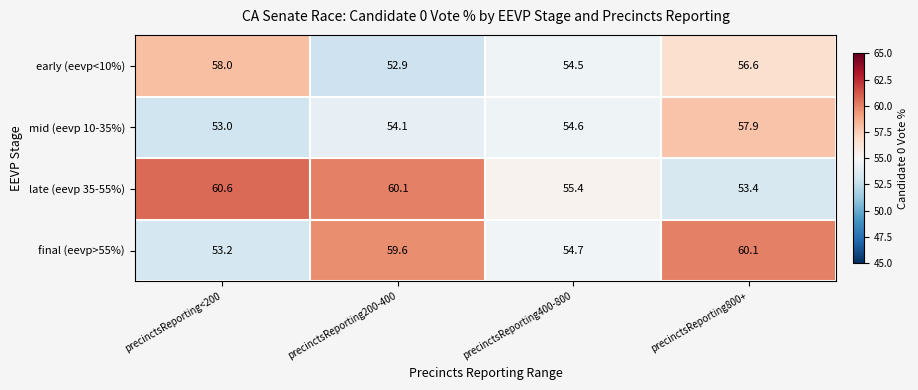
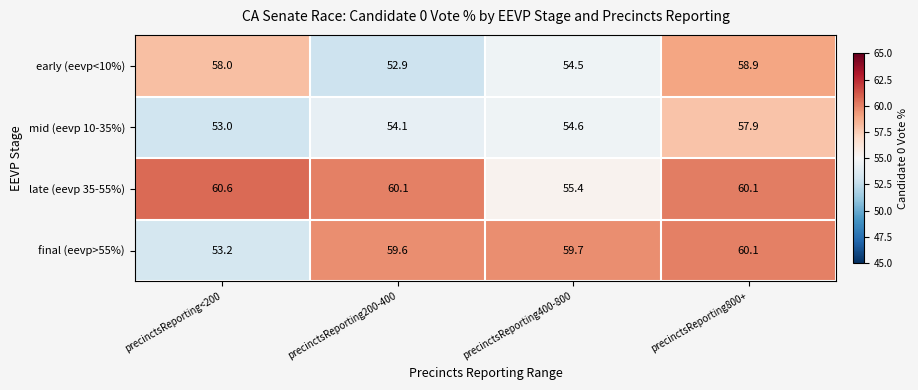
early (eevp<10%), precinctsReporting800+: 56.6 -> 58.9
late (eevp 35-55%), precinctsReporting800+: 53.4 -> 60.1
final (eevp>55%), precinctsReporting400-800: 54.7 -> 59.7
